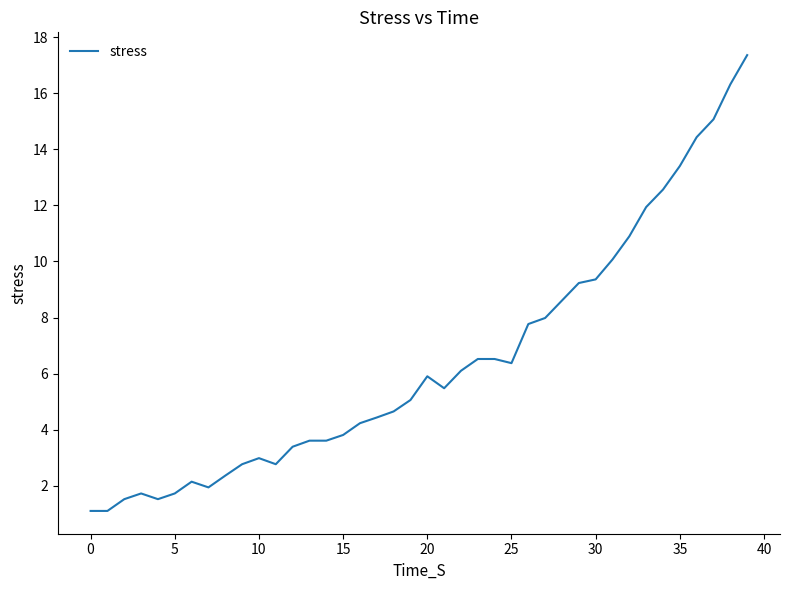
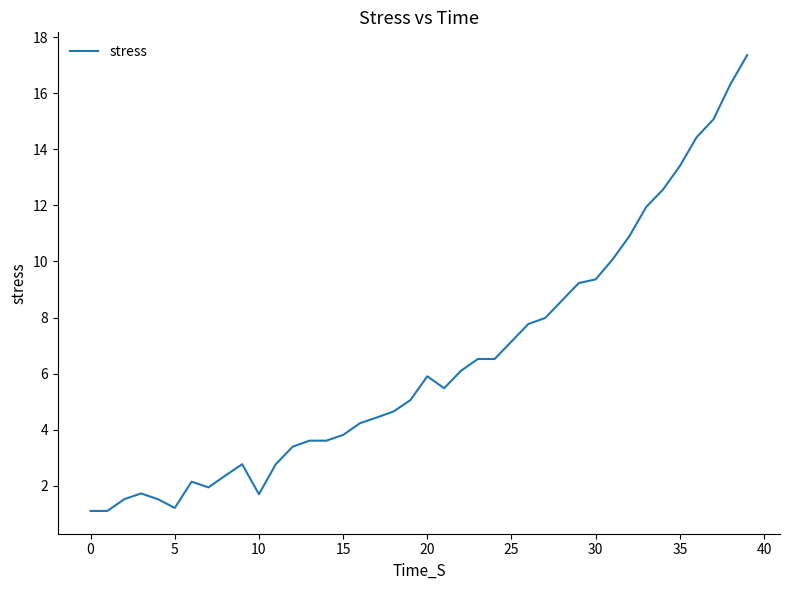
5: 1.7 -> 1.2
10: 3.0 -> 1.7
25: 6.4 -> 7.1
